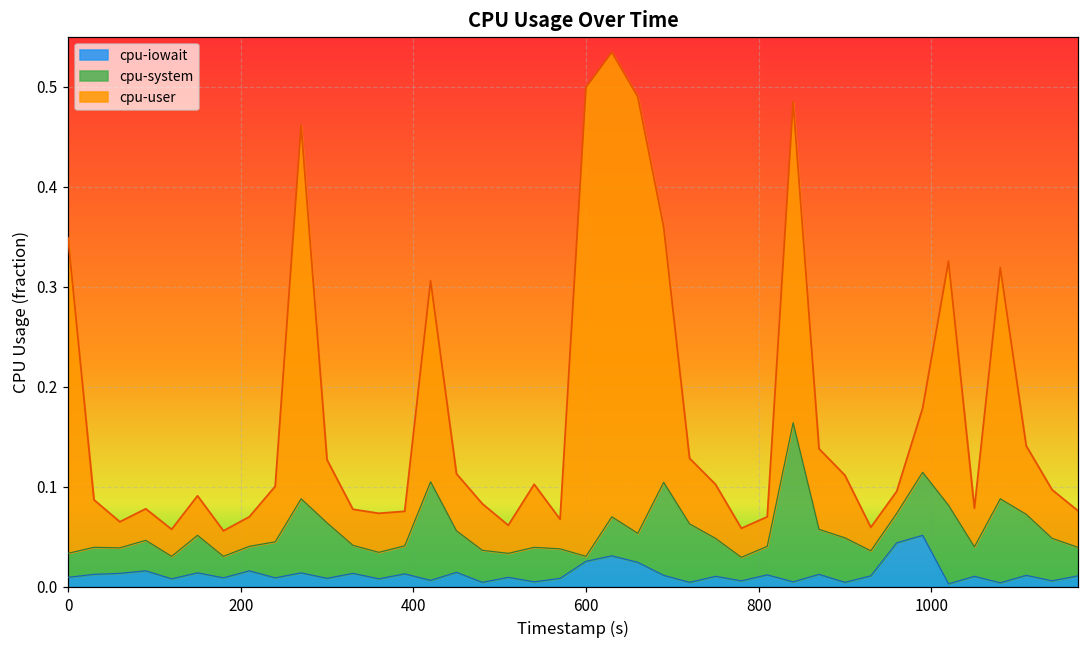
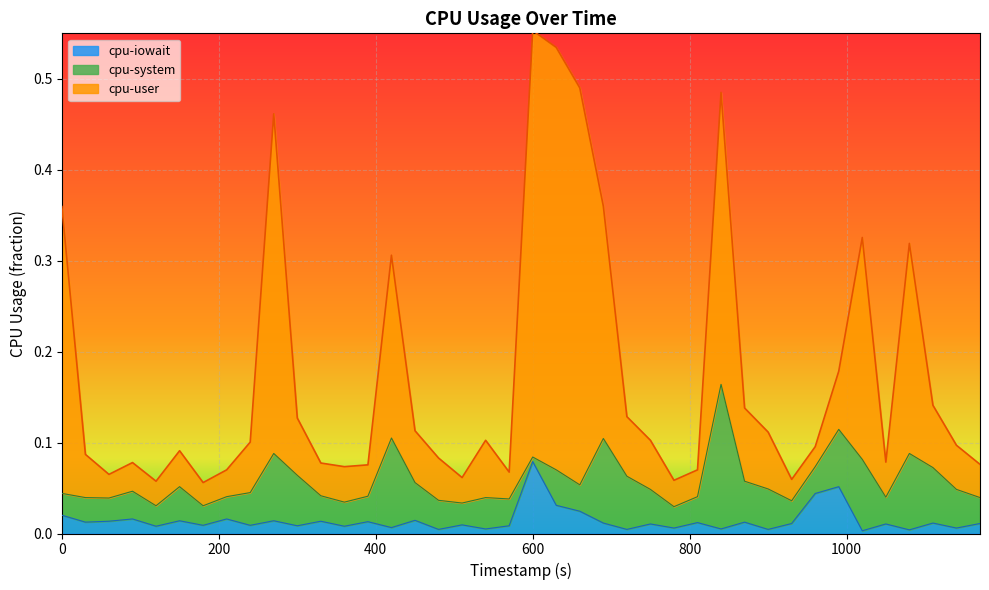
cpu-iowait, 0: 0.01 -> 0.02
cpu-iowait, 600: 0.03 -> 0.08
